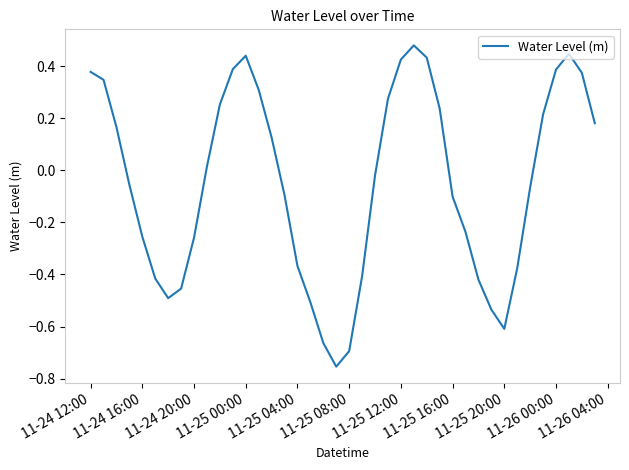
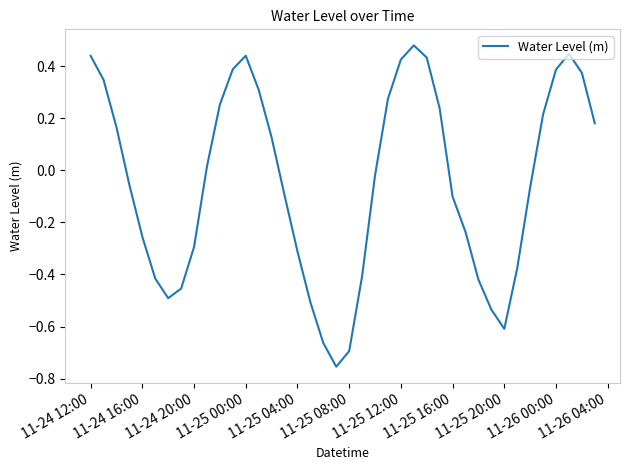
11-24 12:00: 0.38 -> 0.44
11-24 20:00: -0.26 -> -0.29
11-25 04:00: -0.37 -> -0.31
